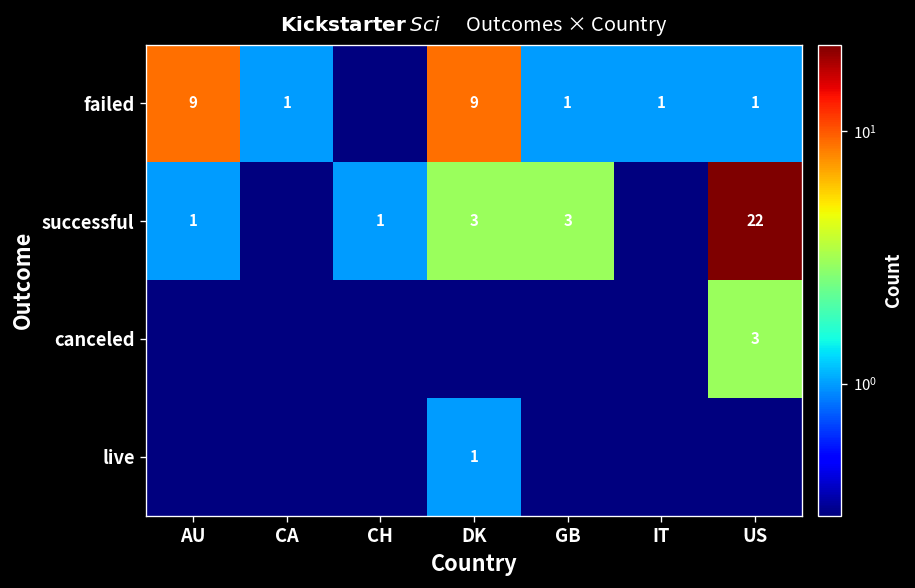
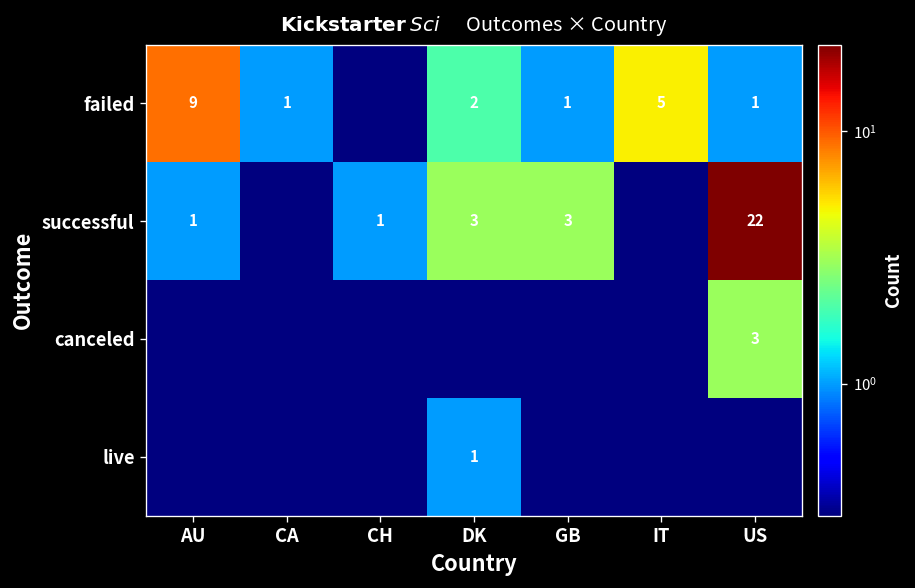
failed, DK: 9 -> 2
failed, IT: 1 -> 5
